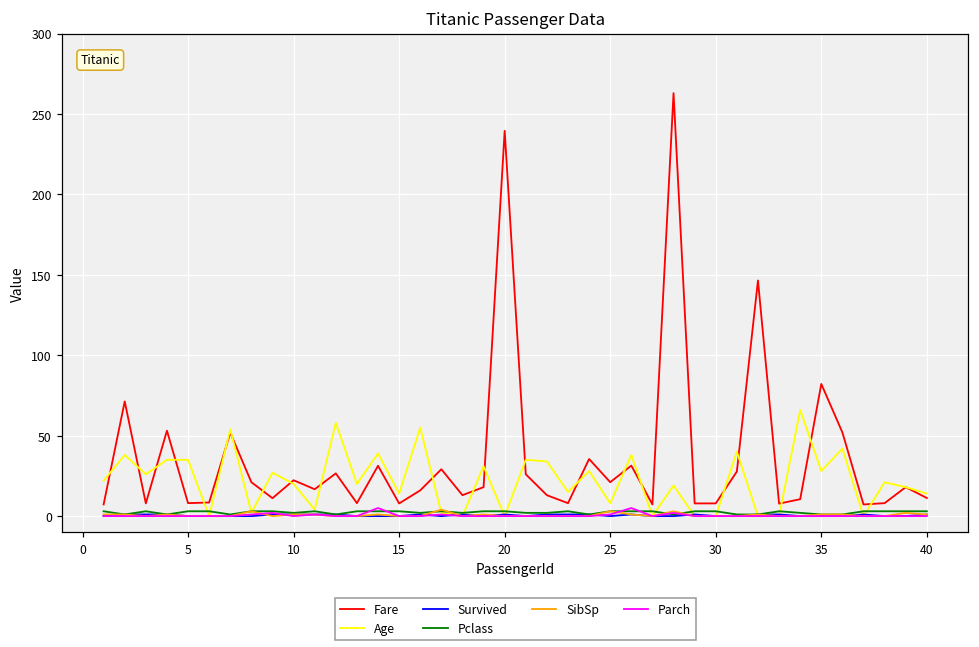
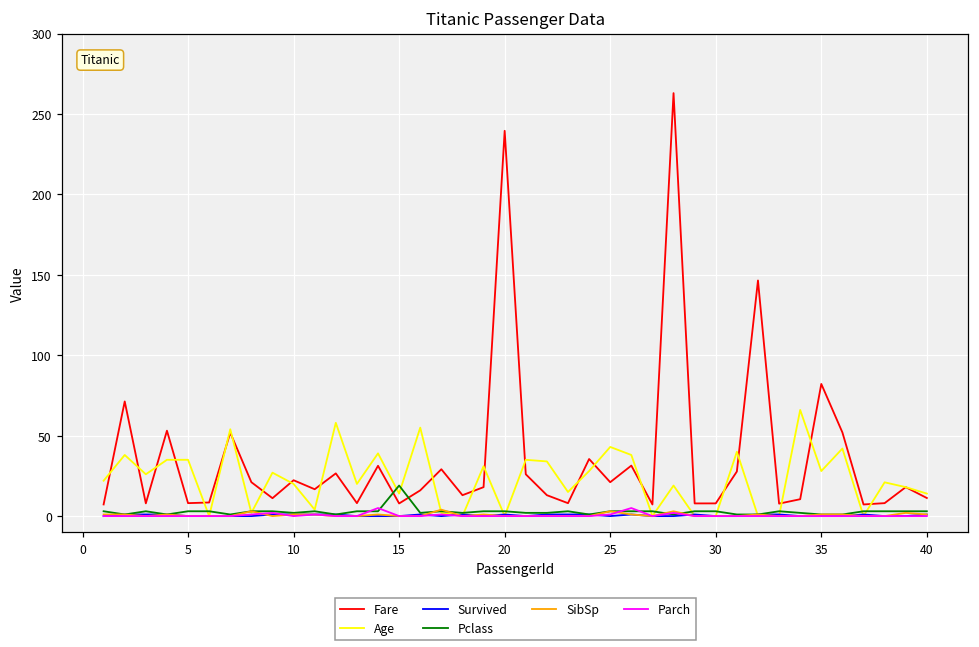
Pclass, 15: 3 -> 19
Age, 25: 8 -> 43
